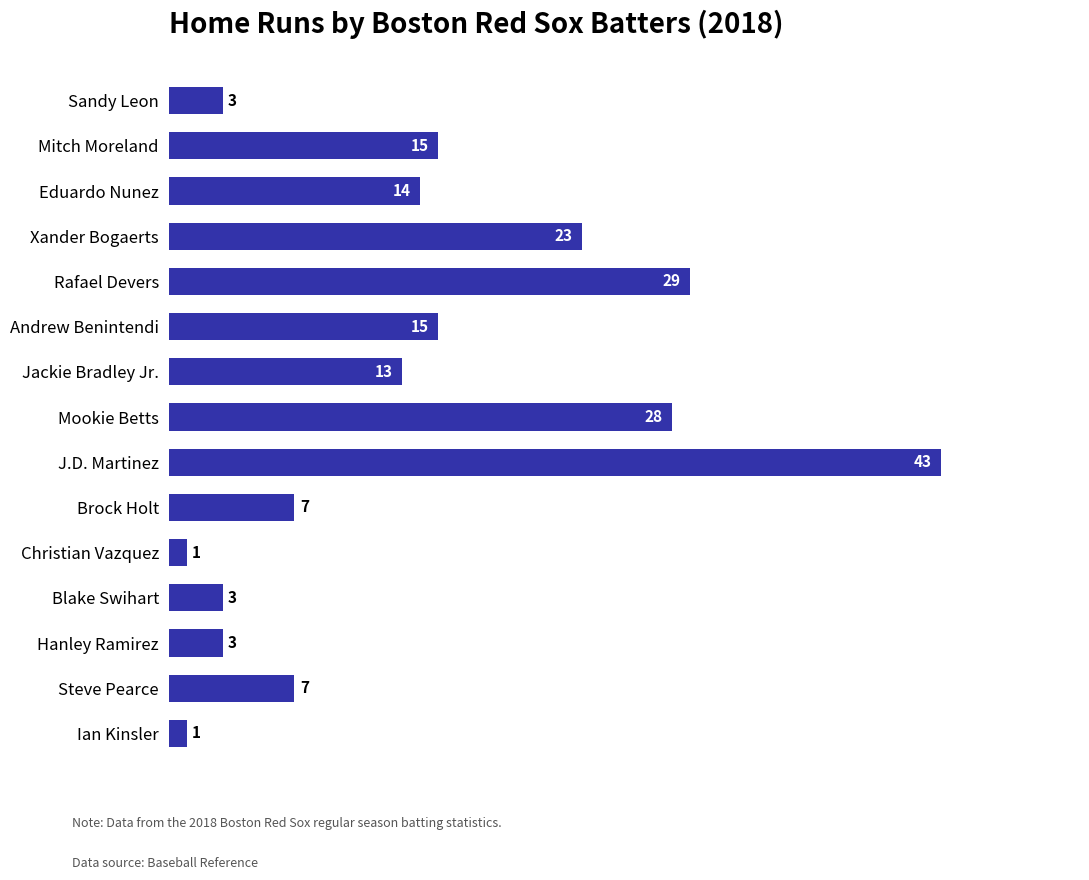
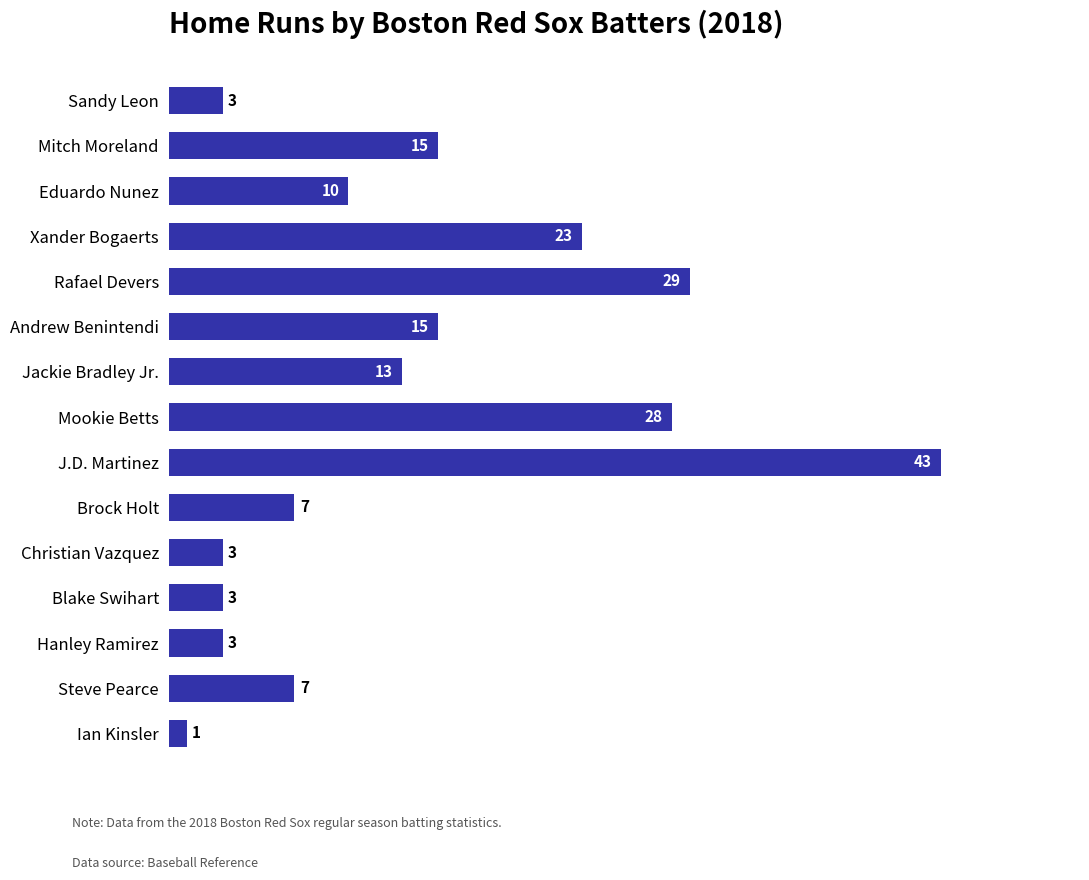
Eduardo Nunez: 14 -> 10
Christian Vazquez: 1 -> 3
